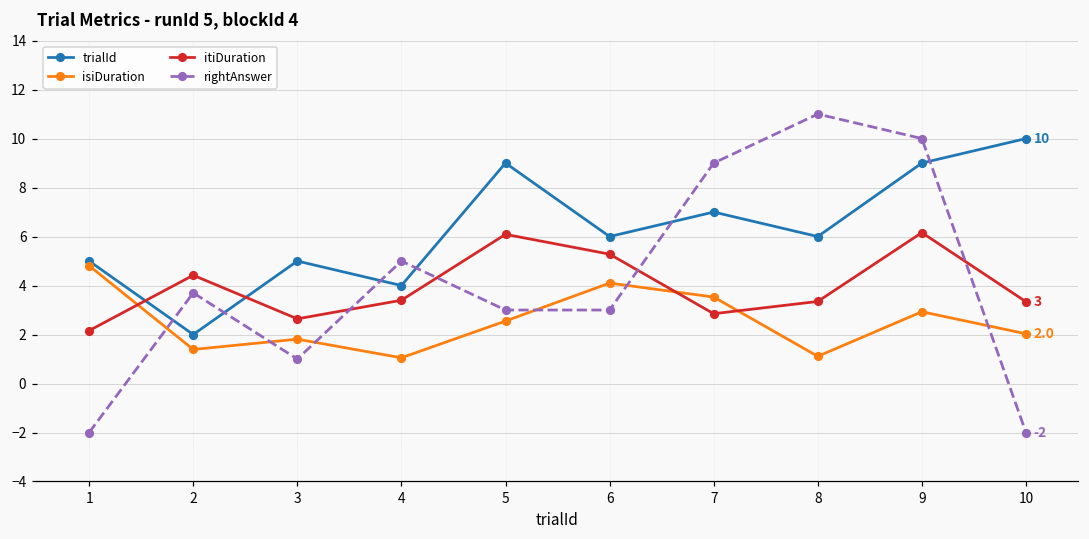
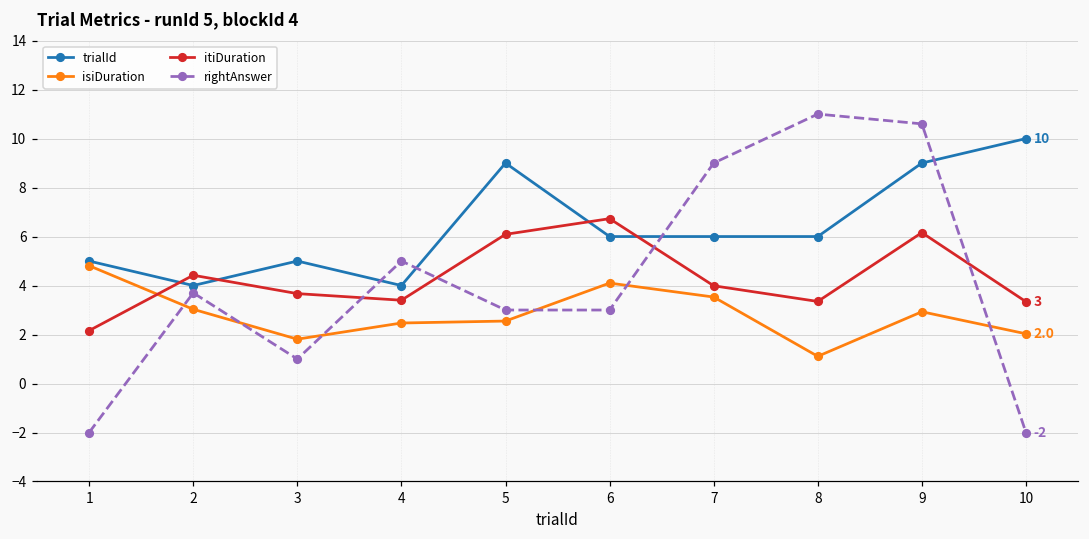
trialId, 2: 2 -> 4
isiDuration, 2: 1.4 -> 3.0
itiDuration, 3: 2.6 -> 3.7
isiDuration, 4: 1.1 -> 2.5
itiDuration, 6: 5.3 -> 6.7
trialId, 7: 7 -> 6
itiDuration, 7: 2.9 -> 4.0
rightAnswer, 9: 10.0 -> 10.6
